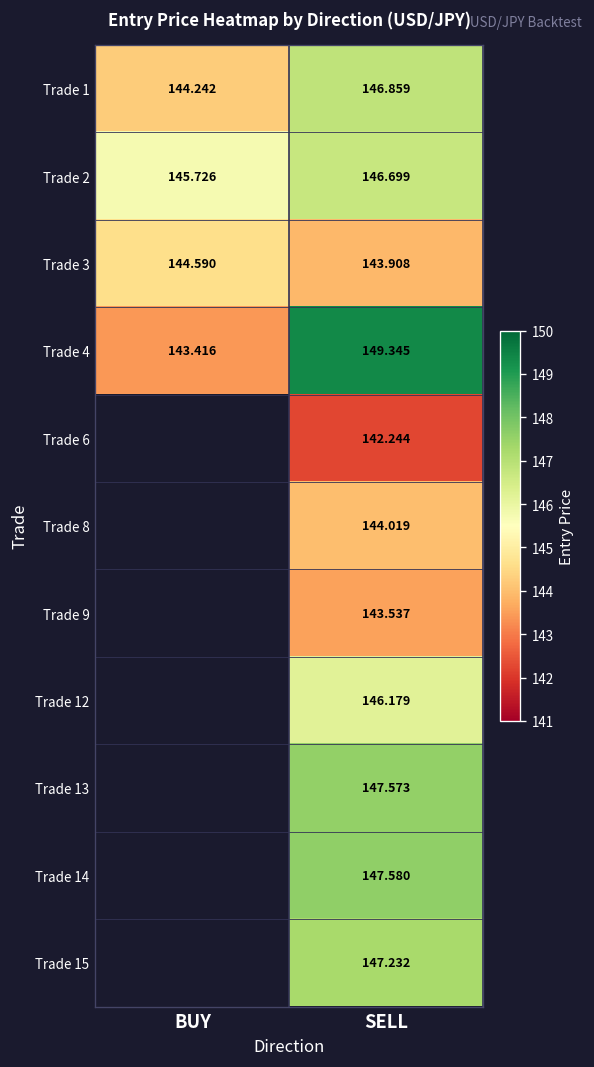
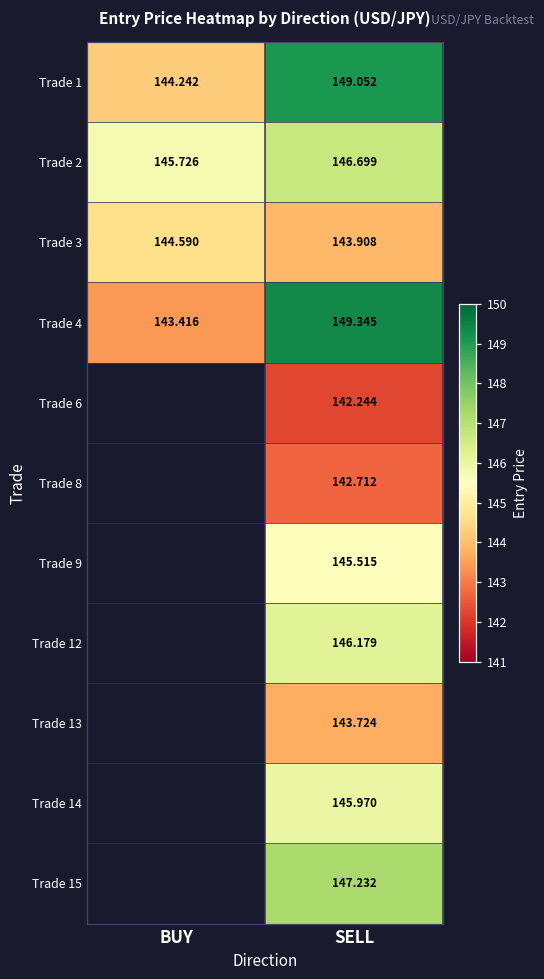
Trade 1, SELL: 146.859 -> 149.052
Trade 8, SELL: 144.019 -> 142.712
Trade 9, SELL: 143.537 -> 145.515
Trade 13, SELL: 147.573 -> 143.724
Trade 14, SELL: 147.580 -> 145.970
